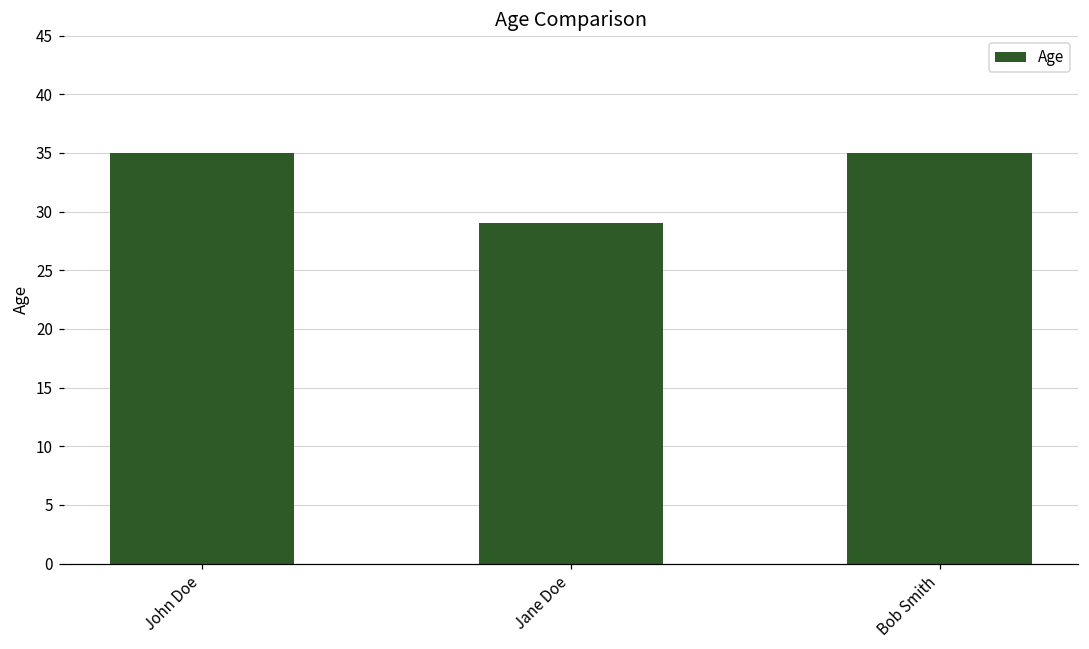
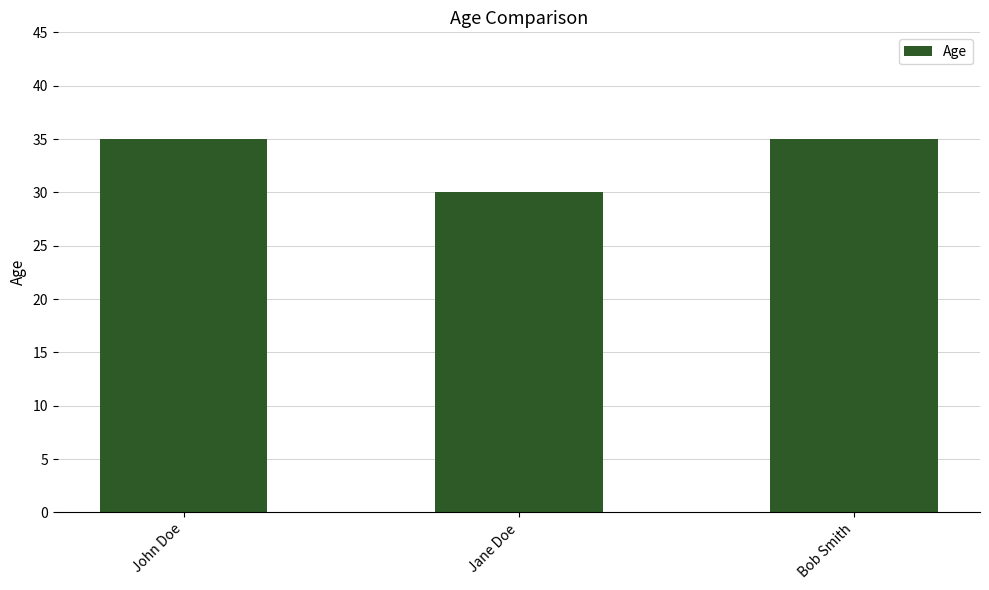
Jane Doe: 29 -> 30
